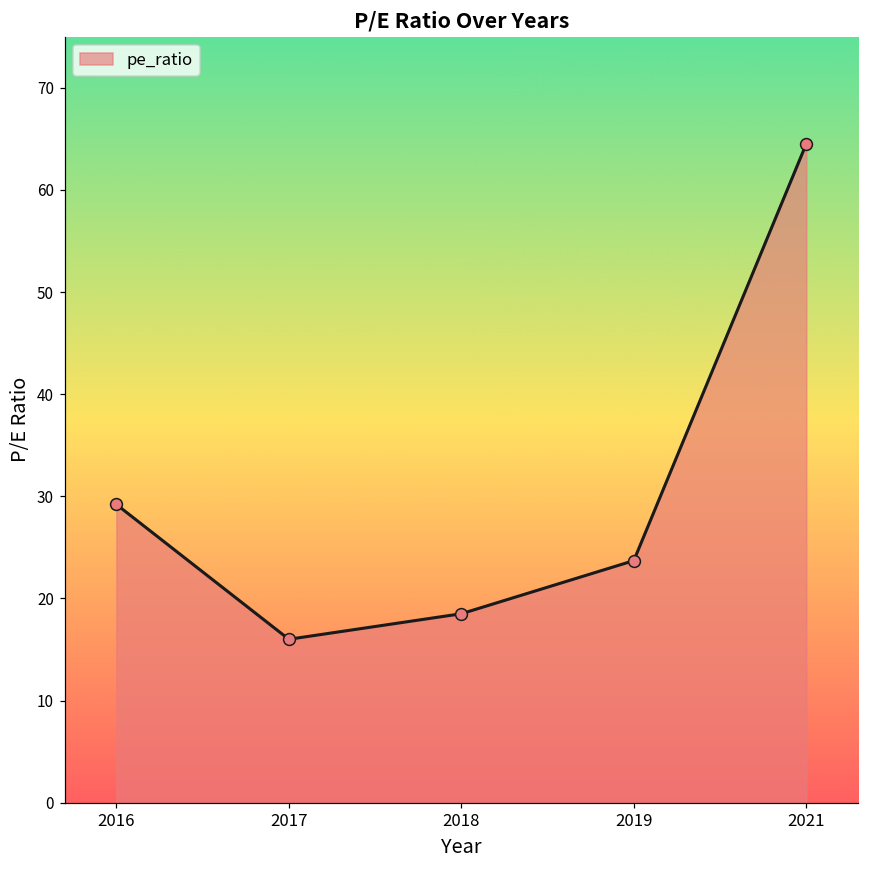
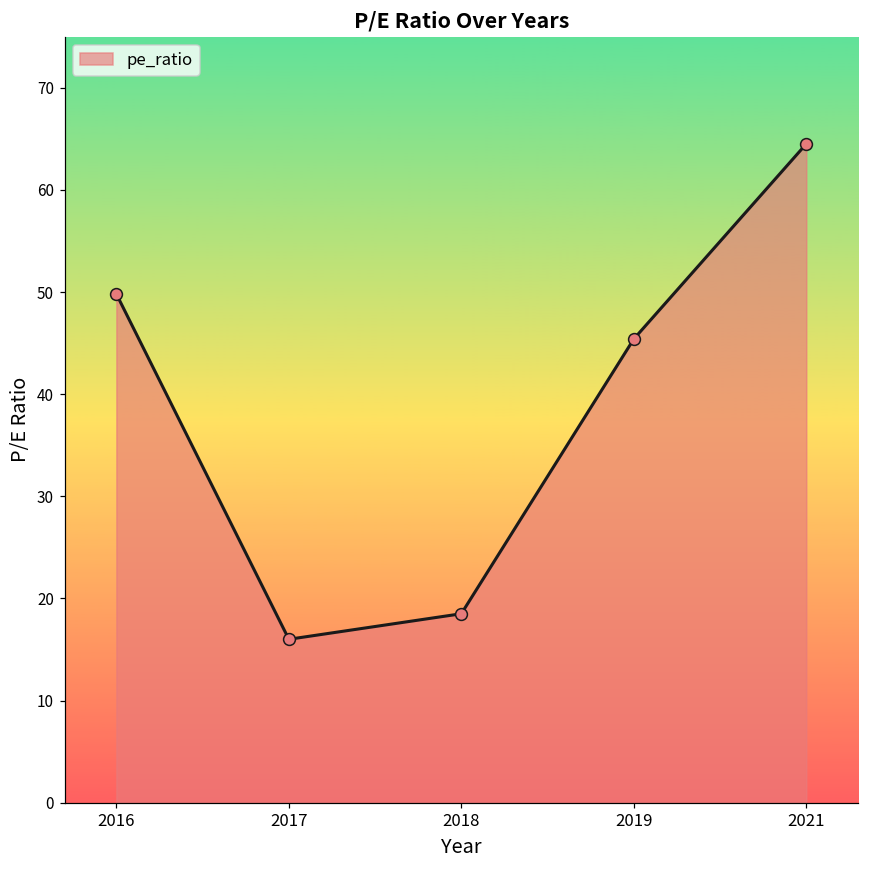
2016: 29 -> 50
2019: 24 -> 45
